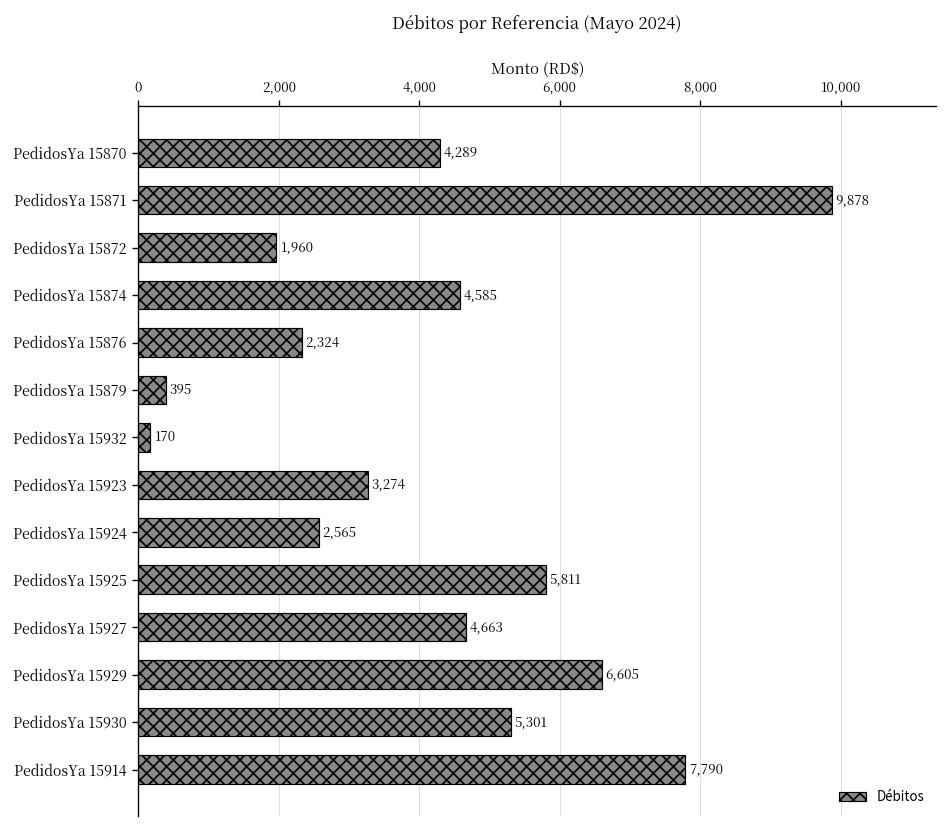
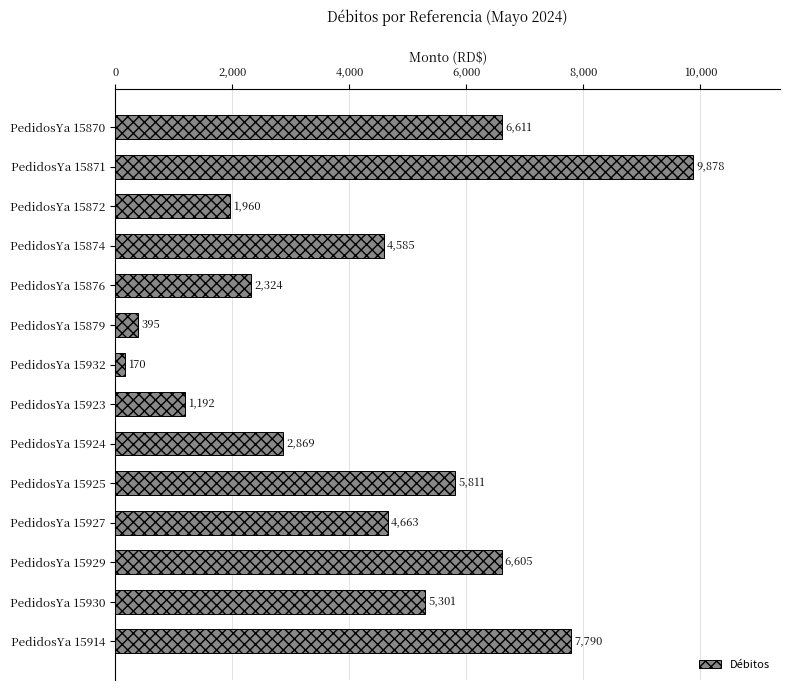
PedidosYa 15870: 4,289 -> 6,611
PedidosYa 15923: 3,274 -> 1,192
PedidosYa 15924: 2,565 -> 2,869
